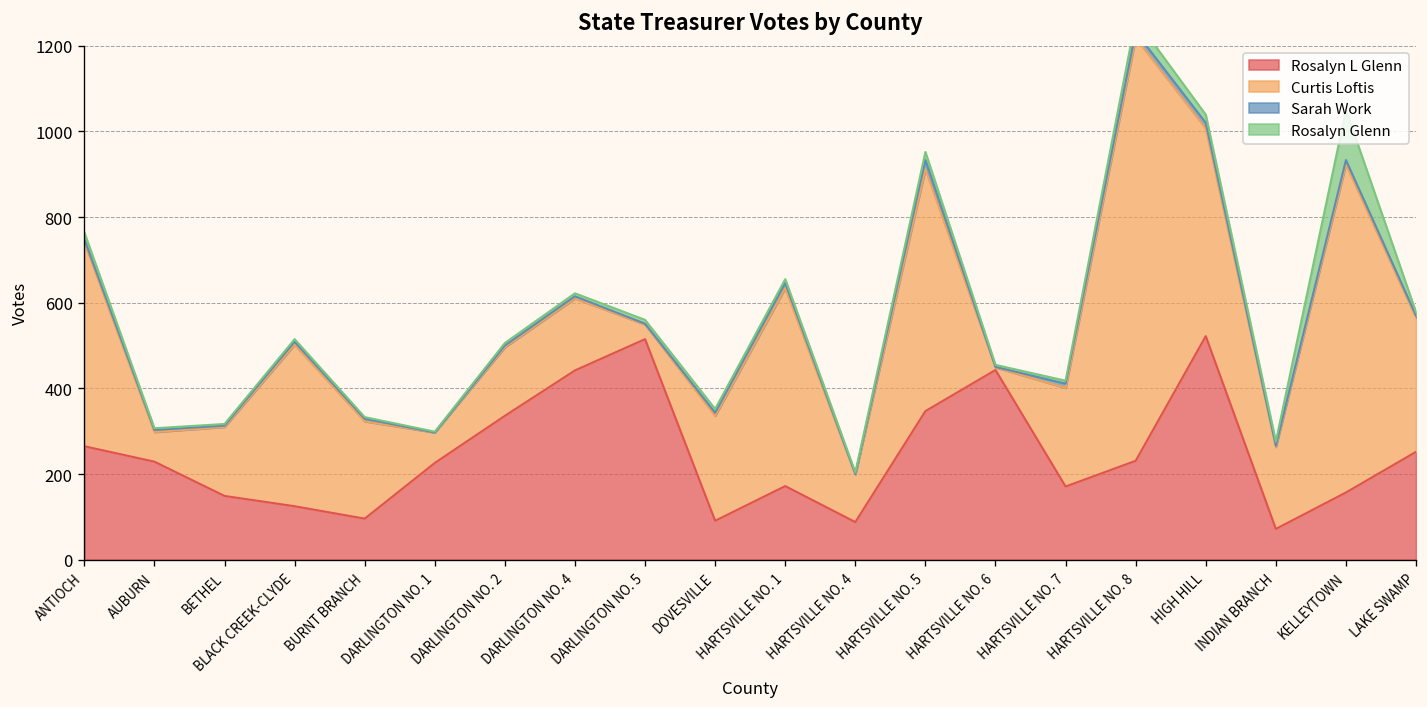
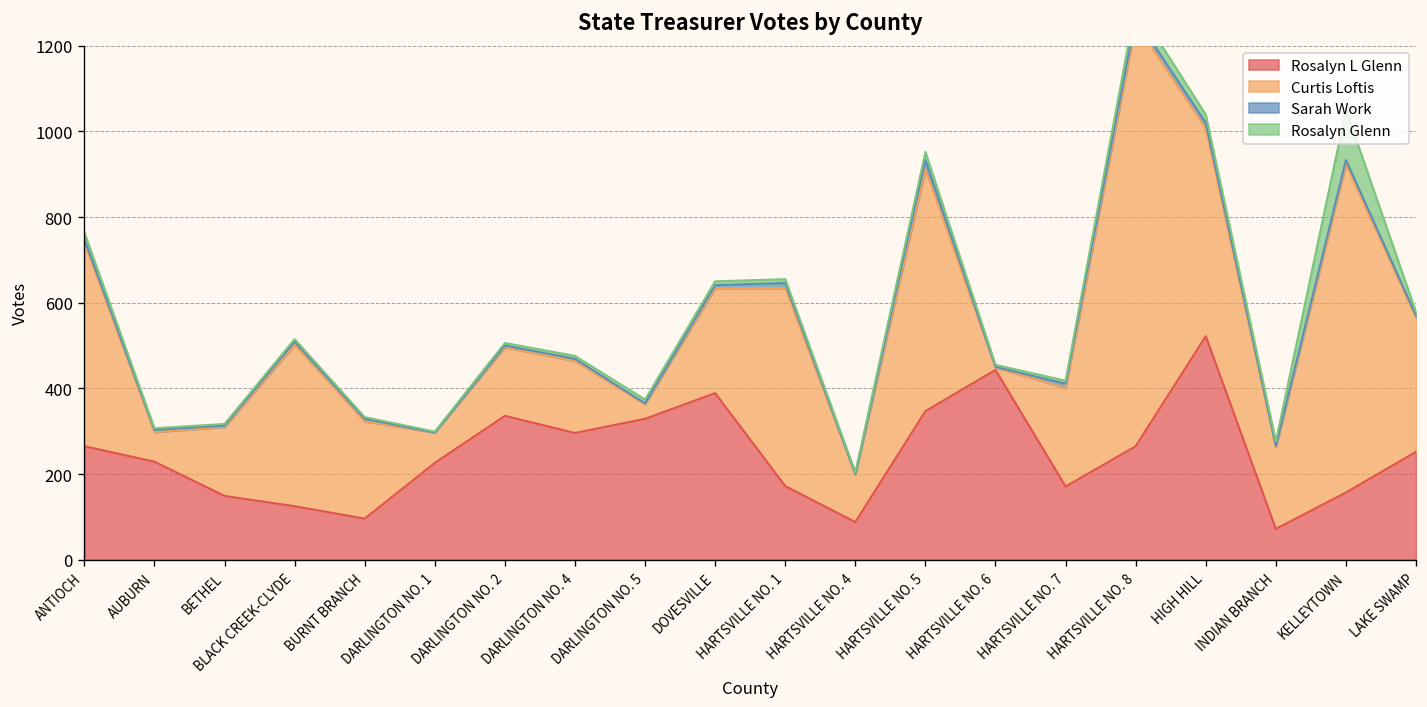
Rosalyn L Glenn, DARLINGTON NO. 4: 440 -> 300
Rosalyn L Glenn, DARLINGTON NO. 5: 520 -> 330
Rosalyn L Glenn, DOVESVILLE: 90 -> 390
Rosalyn L Glenn, HARTSVILLE NO. 8: 230 -> 270
